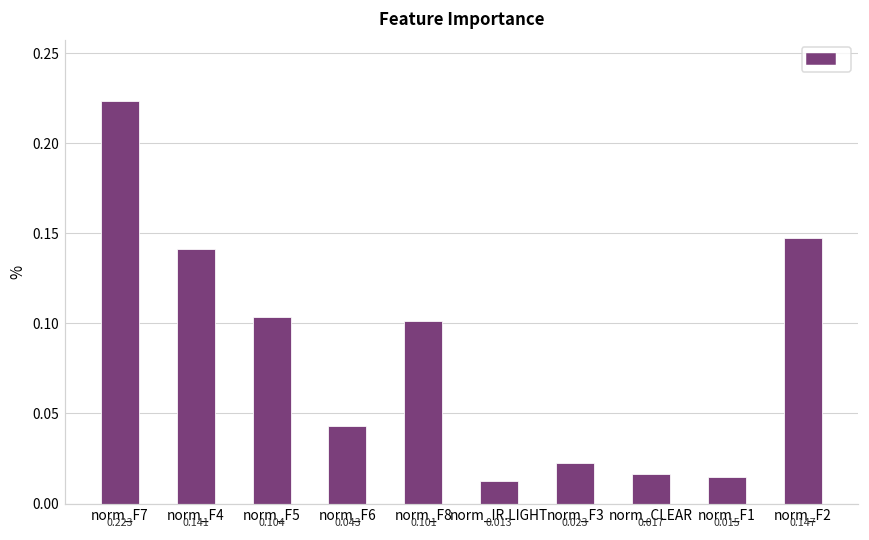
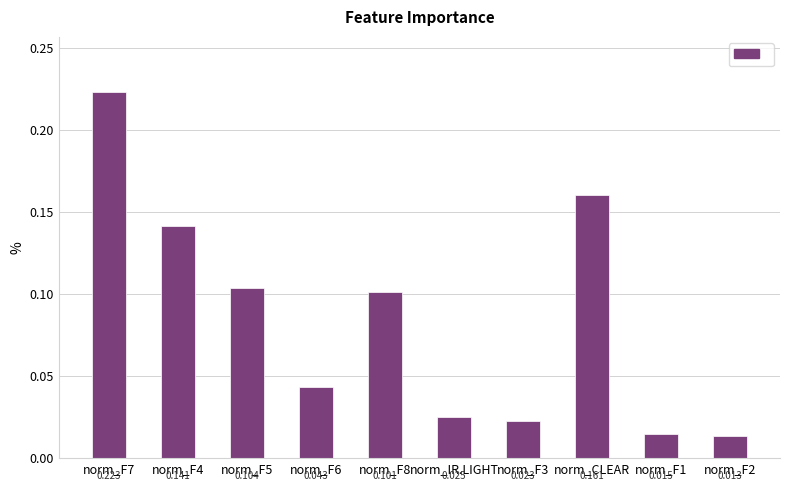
norm_IR.LIGHT: 0.013 -> 0.025
norm_CLEAR: 0.017 -> 0.161
norm_F2: 0.147 -> 0.013
